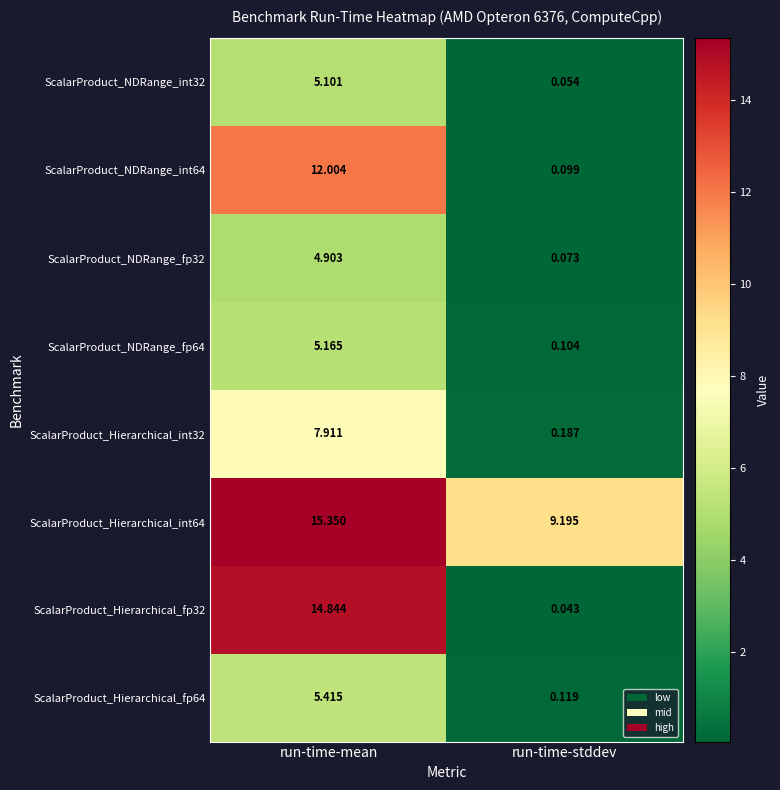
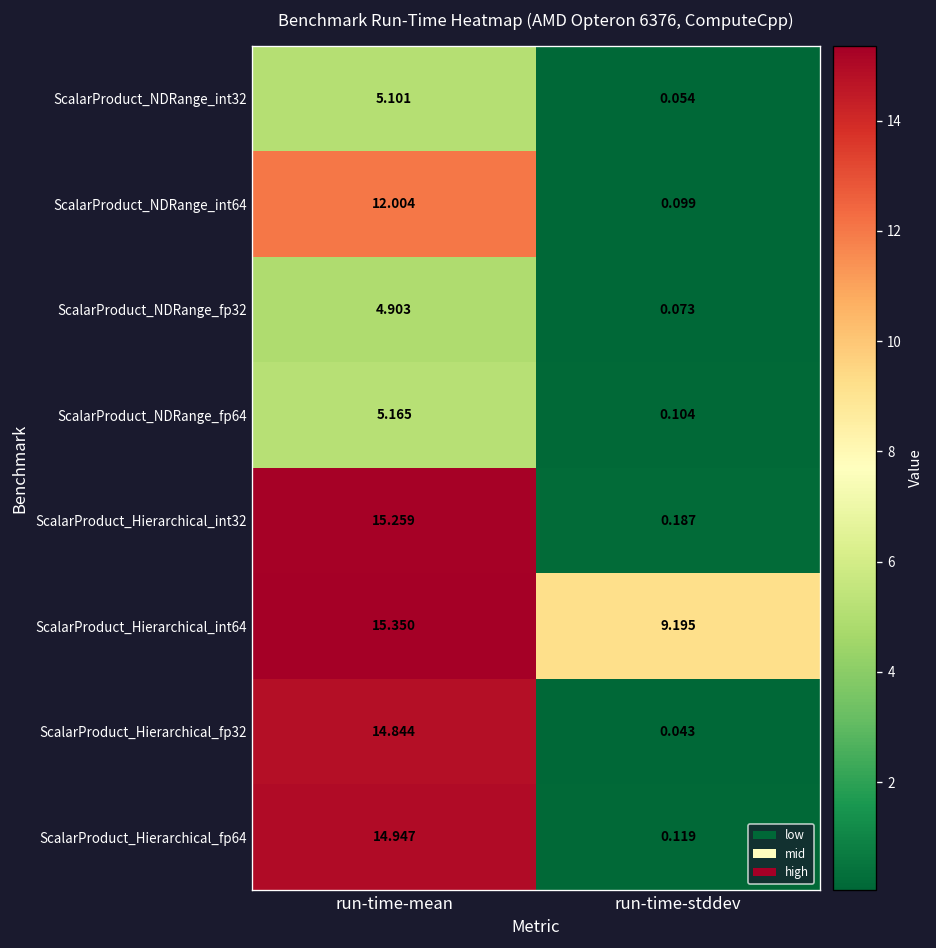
ScalarProduct_Hierarchical_int32, run-time-mean: 7.911 -> 15.259
ScalarProduct_Hierarchical_fp64, run-time-mean: 5.415 -> 14.947
